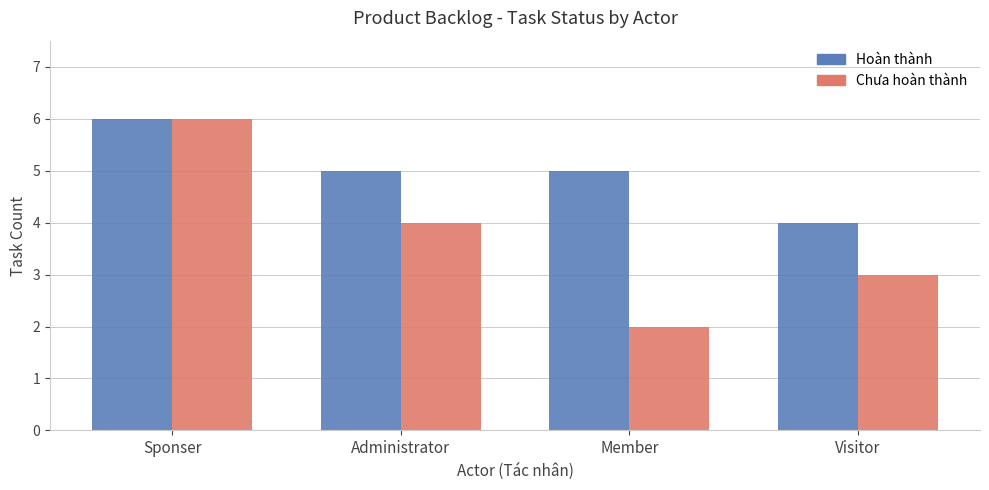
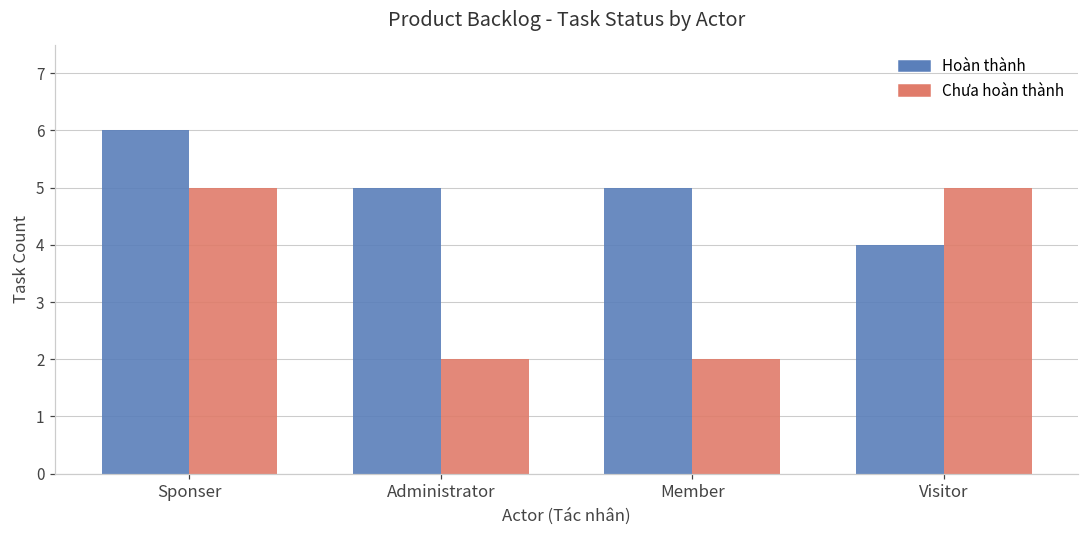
Chưa hoàn thành, Sponser: 6 -> 5
Chưa hoàn thành, Administrator: 4 -> 2
Chưa hoàn thành, Visitor: 3 -> 5
